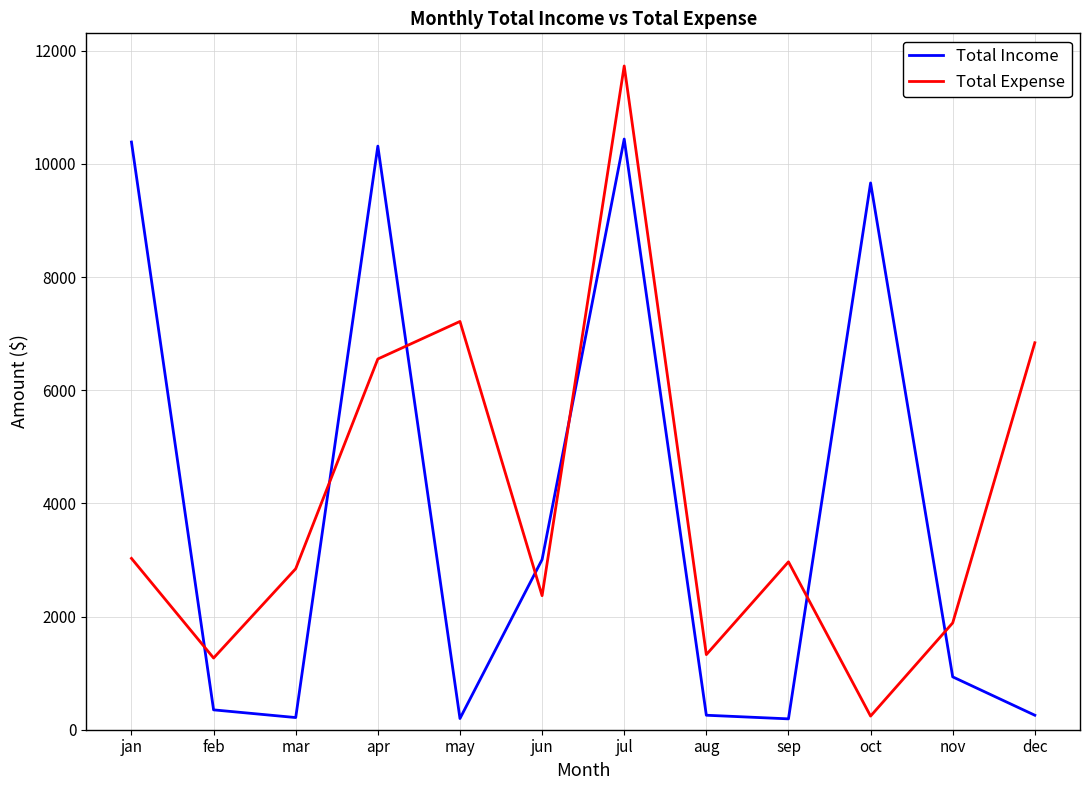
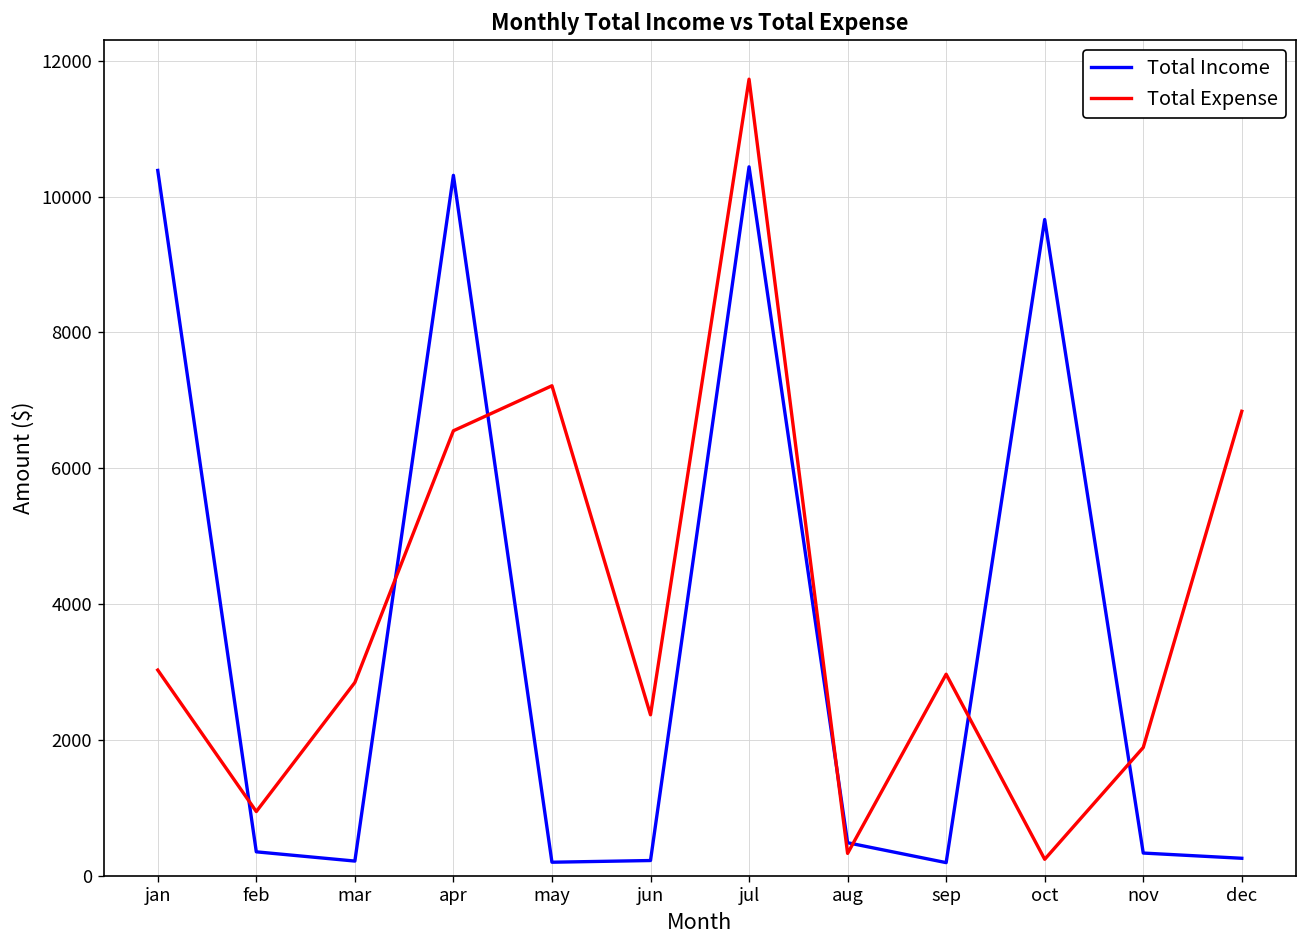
Total Expense, feb: 1300 -> 900
Total Income, jun: 3000 -> 200
Total Income, aug: 300 -> 500
Total Expense, aug: 1300 -> 300
Total Income, nov: 900 -> 300
